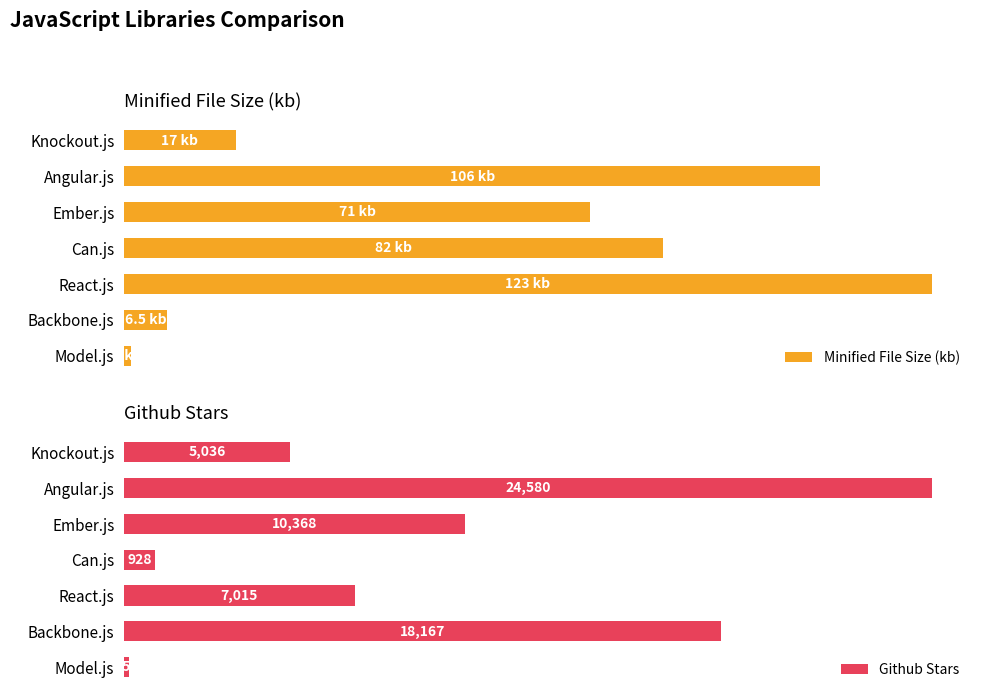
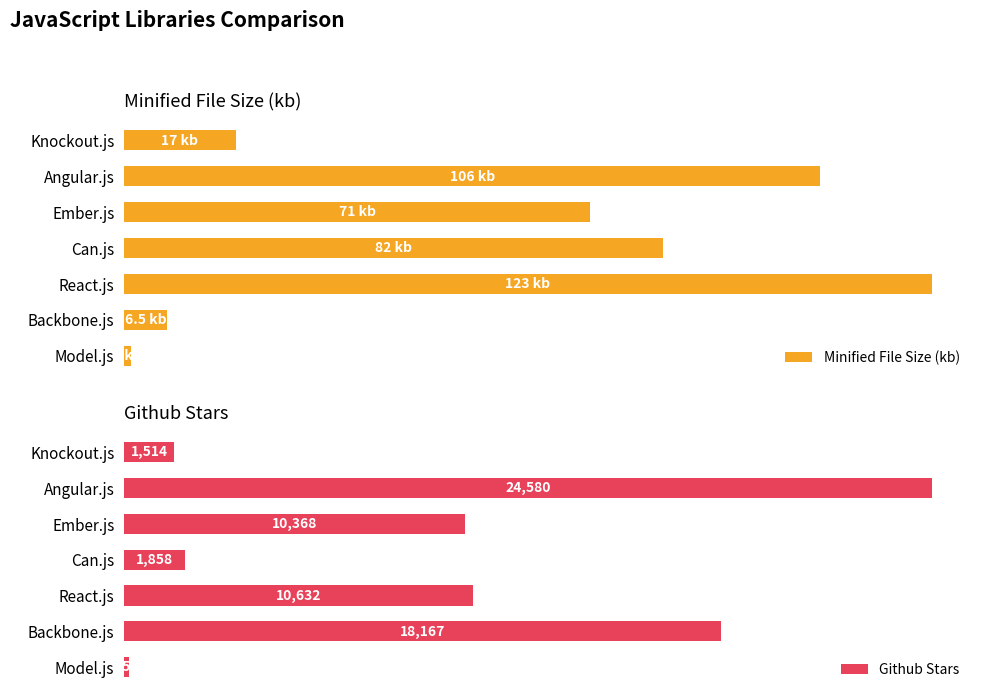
Github Stars, Knockout.js: 5,036 -> 1,514
Github Stars, Can.js: 928 -> 1,858
Github Stars, React.js: 7,015 -> 10,632
